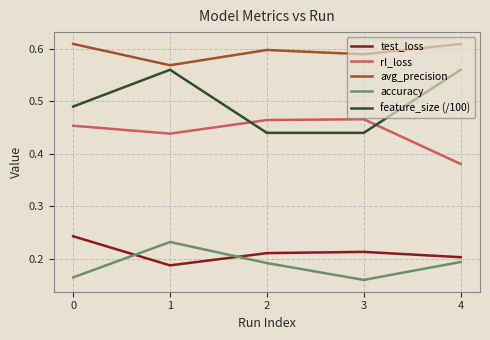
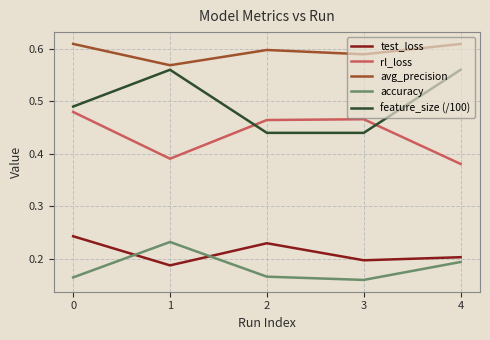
rl_loss, 0: 0.45 -> 0.48
rl_loss, 1: 0.44 -> 0.39
test_loss, 2: 0.21 -> 0.23
accuracy, 2: 0.19 -> 0.17
test_loss, 3: 0.21 -> 0.20
